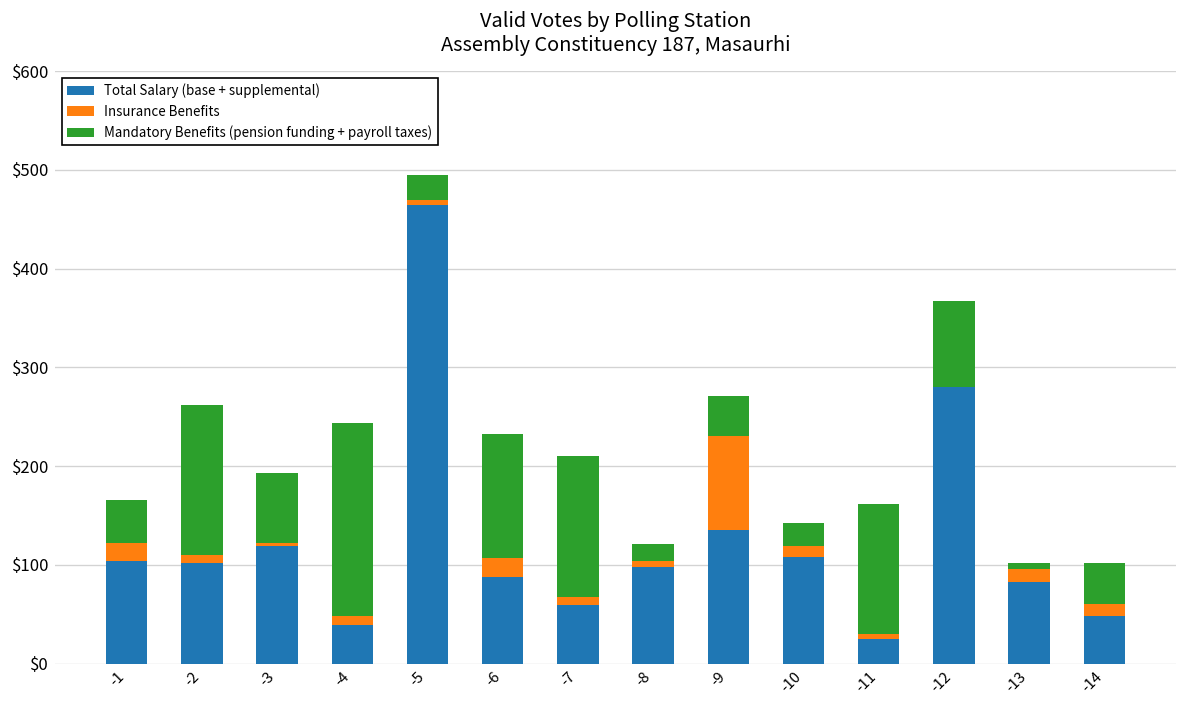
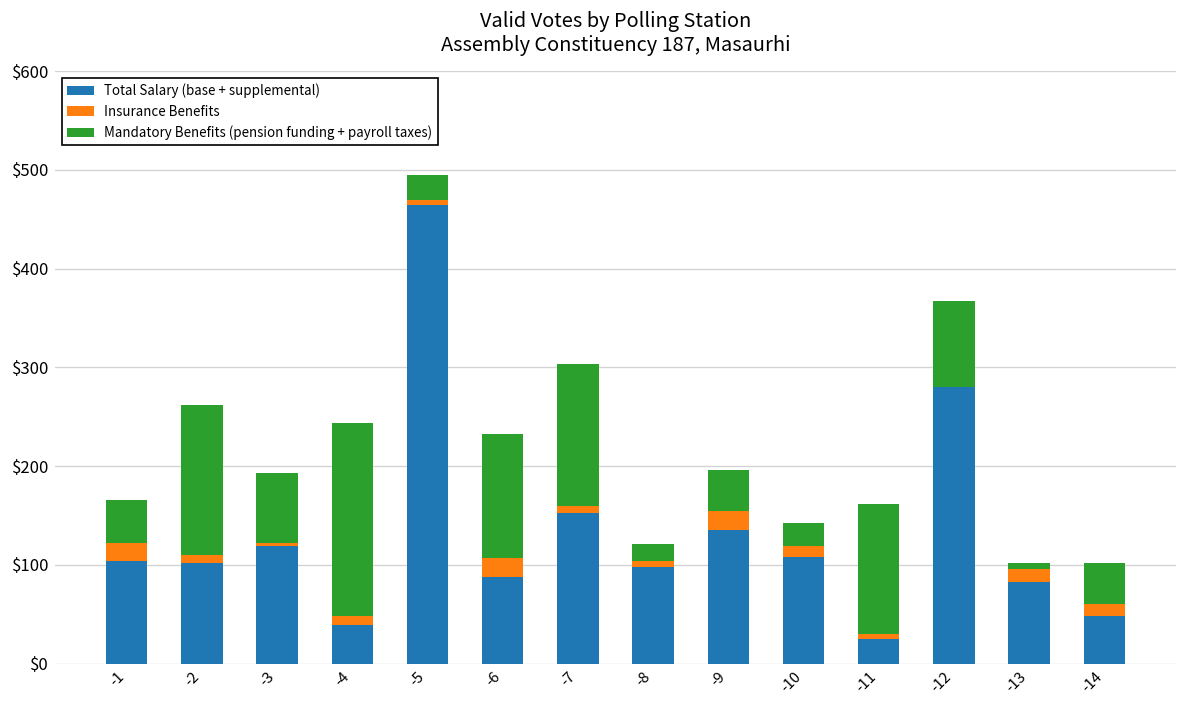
Total Salary (base + supplemental), -7: $60 -> $150
Insurance Benefits, -9: $100 -> $20
